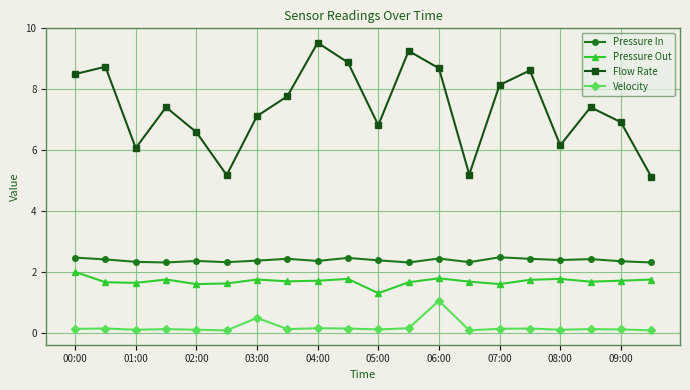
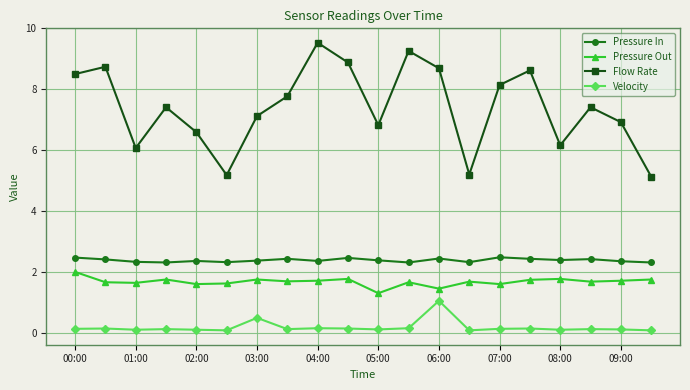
Pressure Out, 06:00: 1.8 -> 1.5
